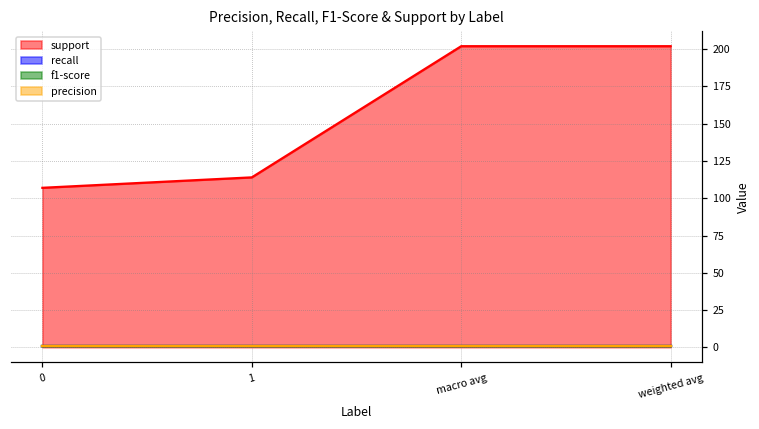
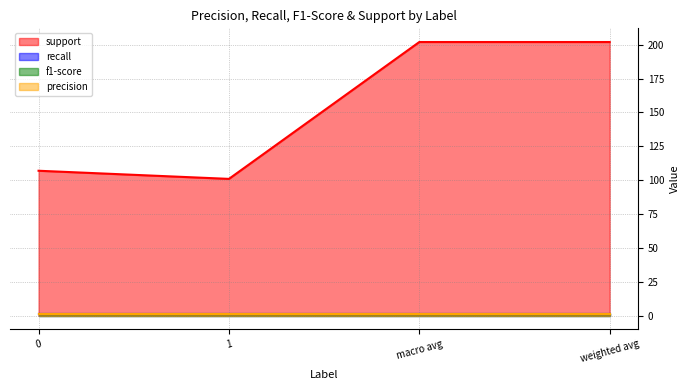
support, 1: 114 -> 101
